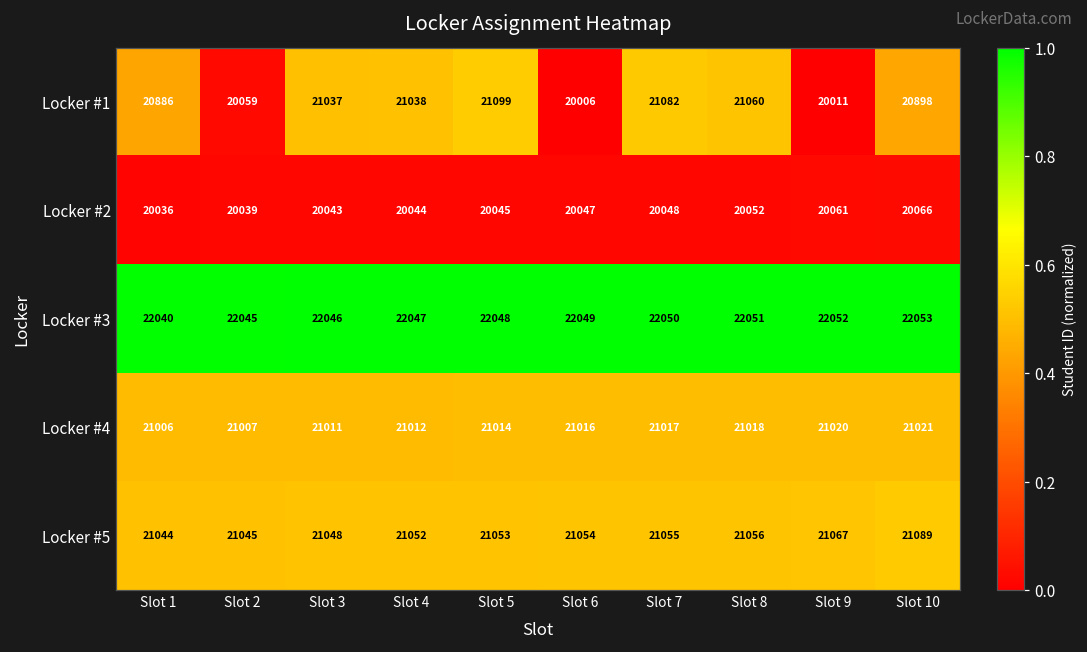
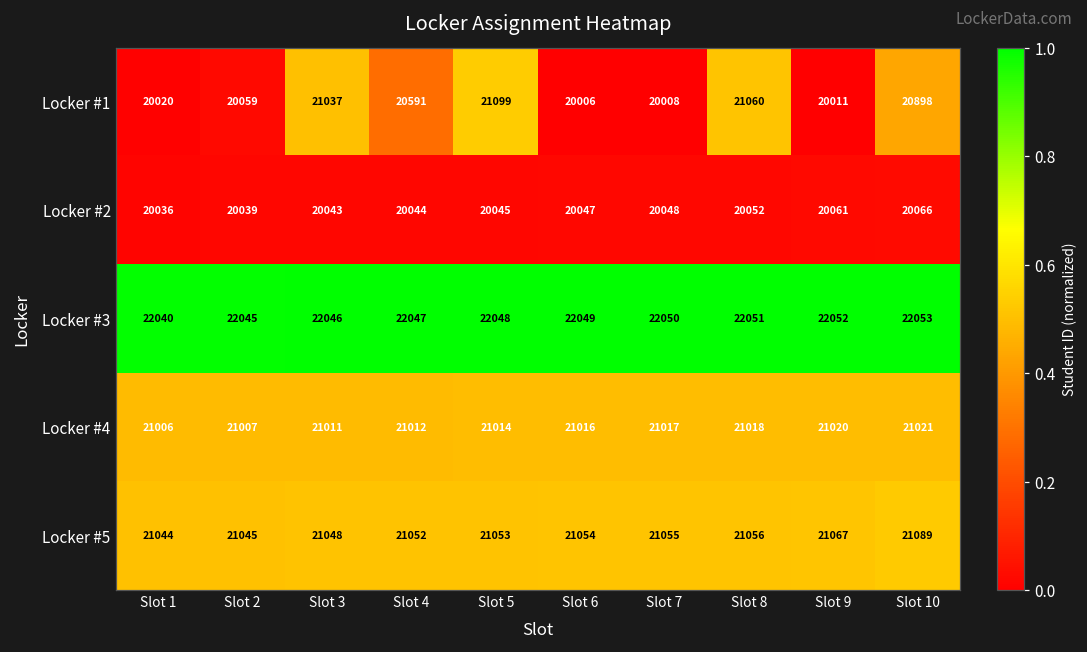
Locker #1, Slot 1: 20886 -> 20020
Locker #1, Slot 4: 21038 -> 20591
Locker #1, Slot 7: 21082 -> 20008
